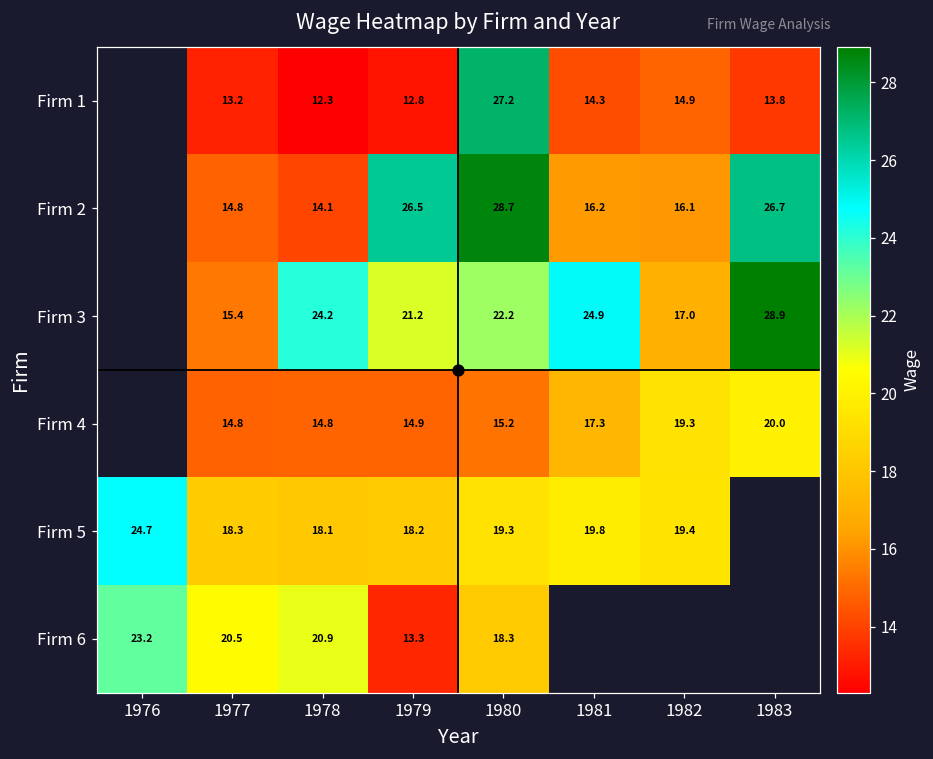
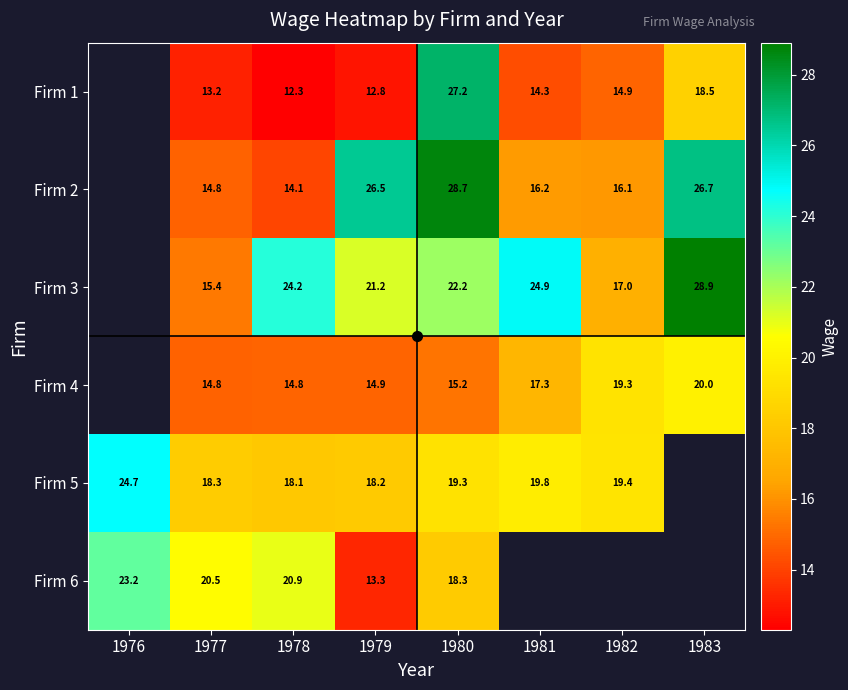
Firm 1, 1983: 13.8 -> 18.5
